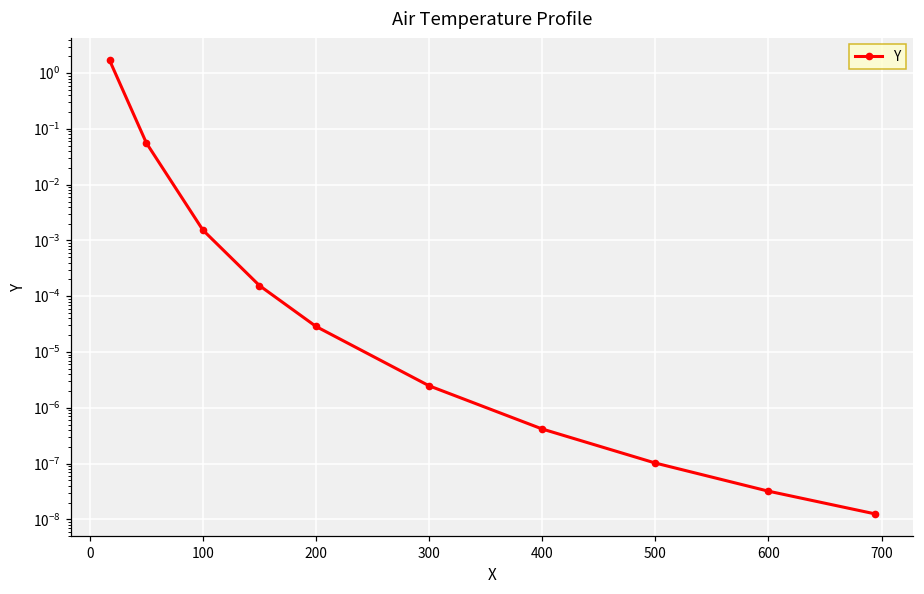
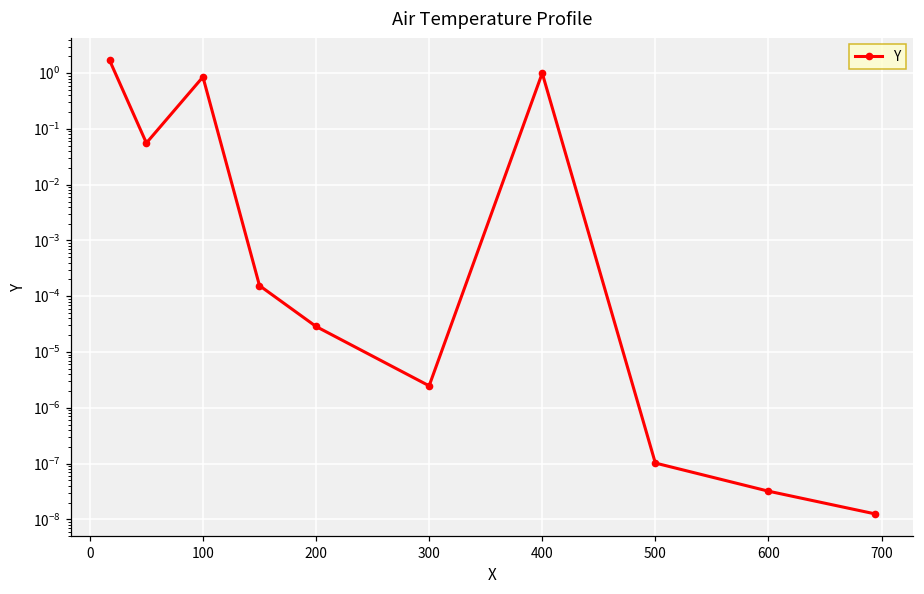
100: 0.0015 -> 0.9
400: 0 -> 1
